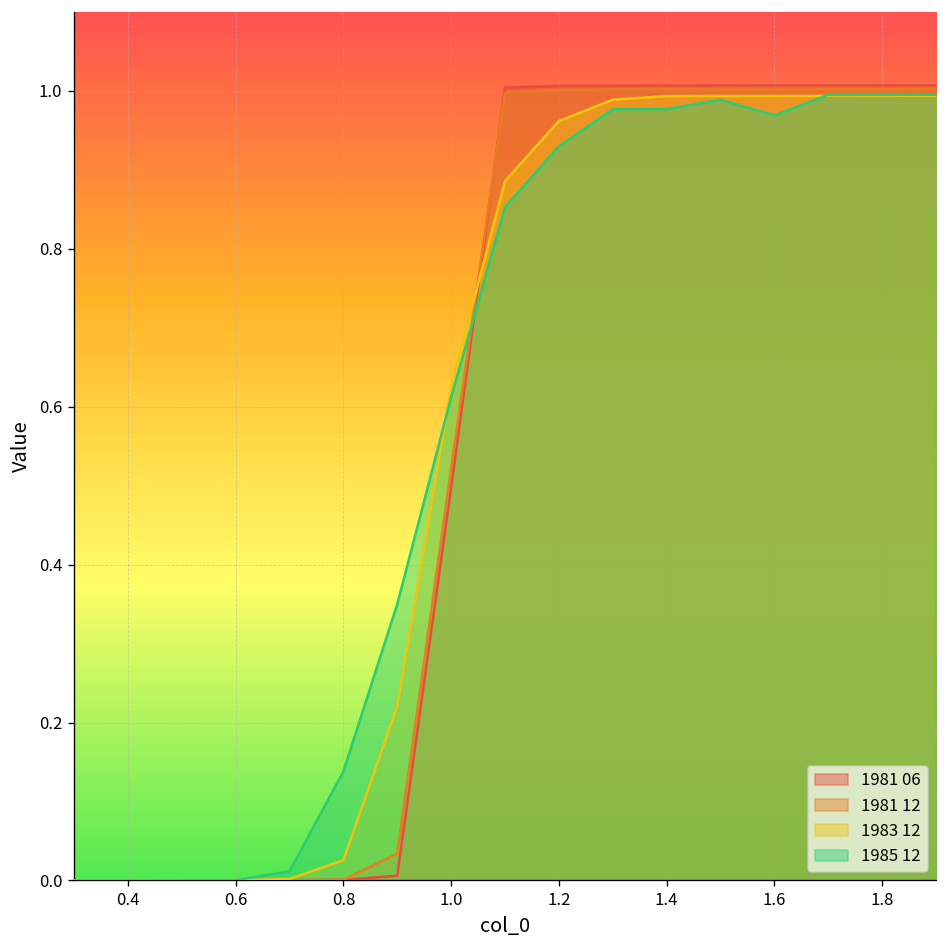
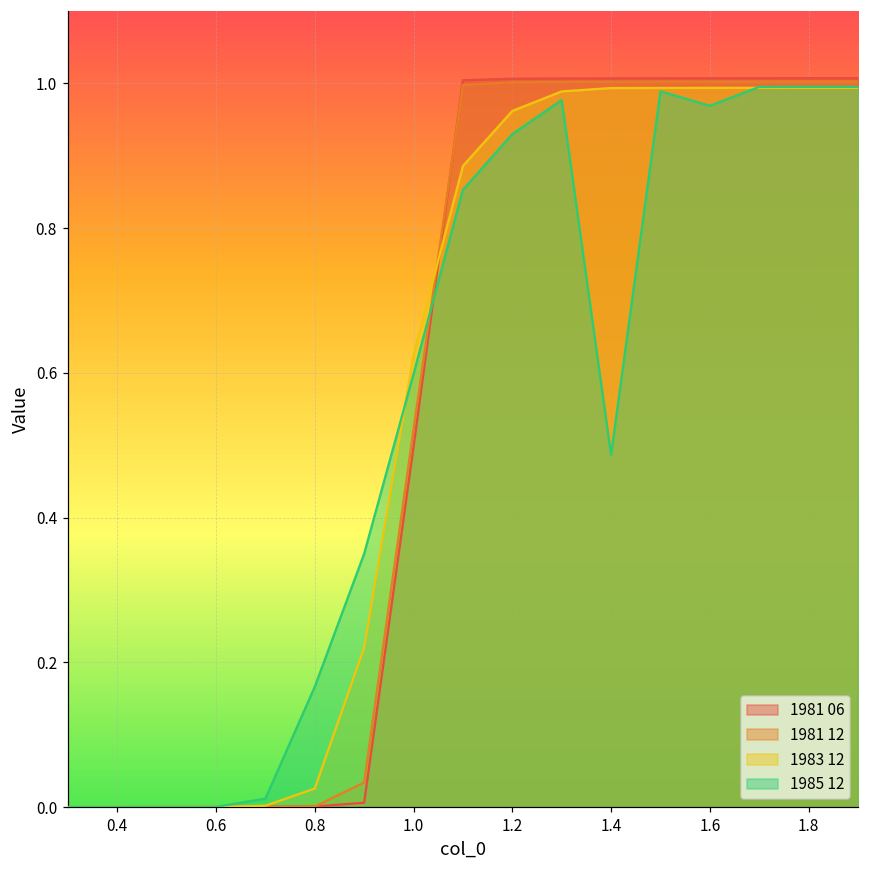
1985 12, 0.8: 0.14 -> 0.17
1985 12, 1.0: 0.61 -> 0.60
1985 12, 1.4: 0.98 -> 0.49
